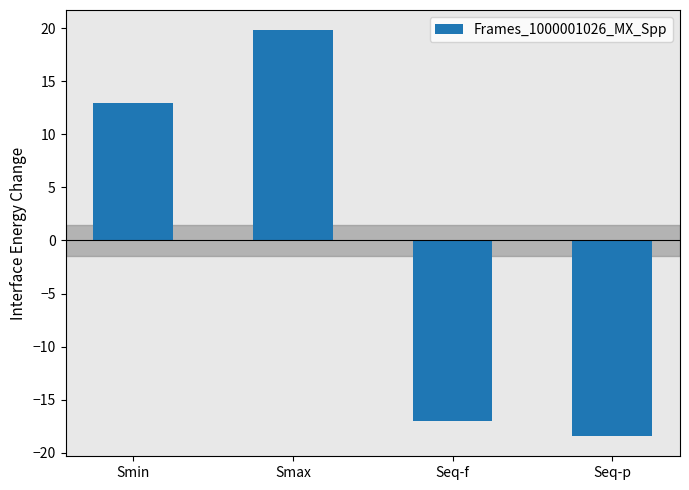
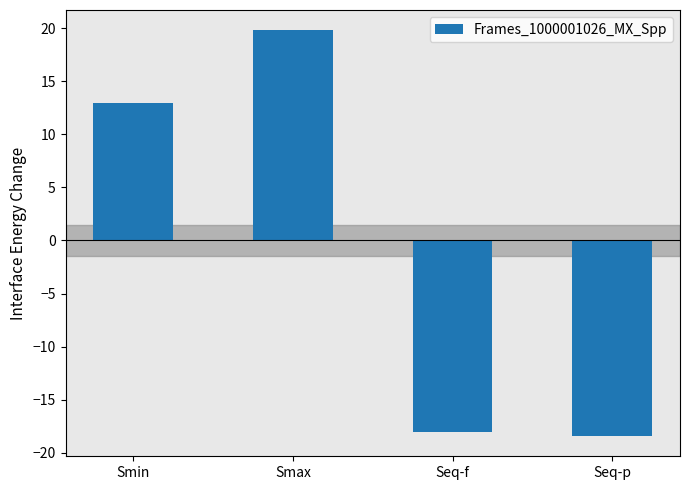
Seq-f: -17.0 -> -18.0
